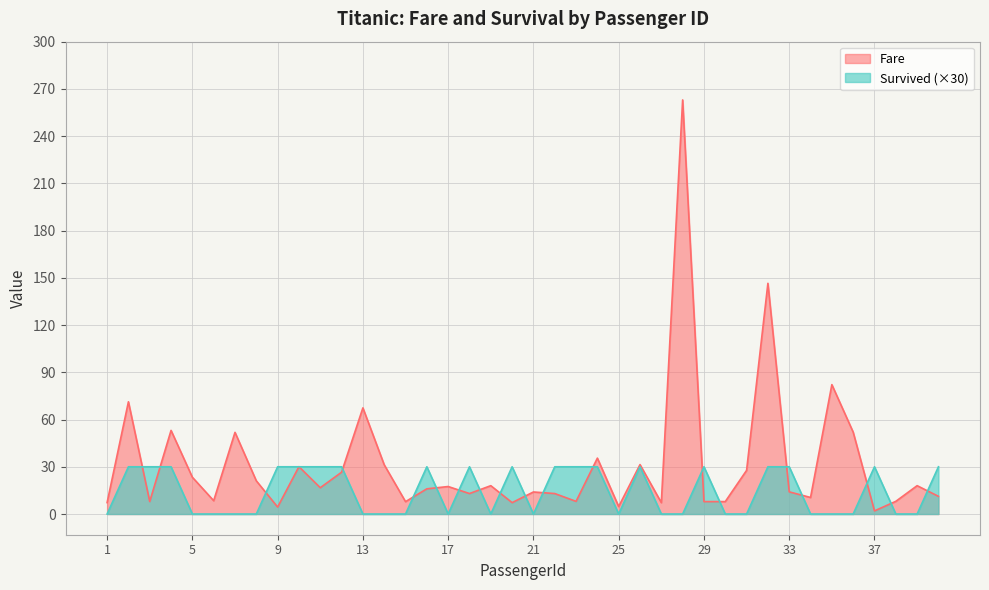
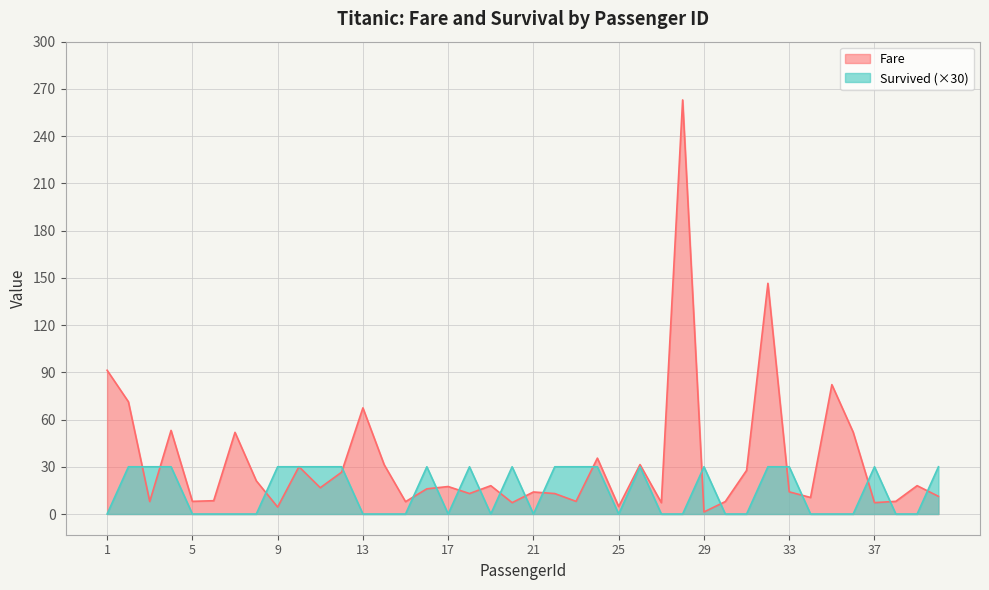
Fare, 1: 7 -> 91
Fare, 5: 23 -> 8
Fare, 29: 8 -> 1
Fare, 37: 2 -> 7
